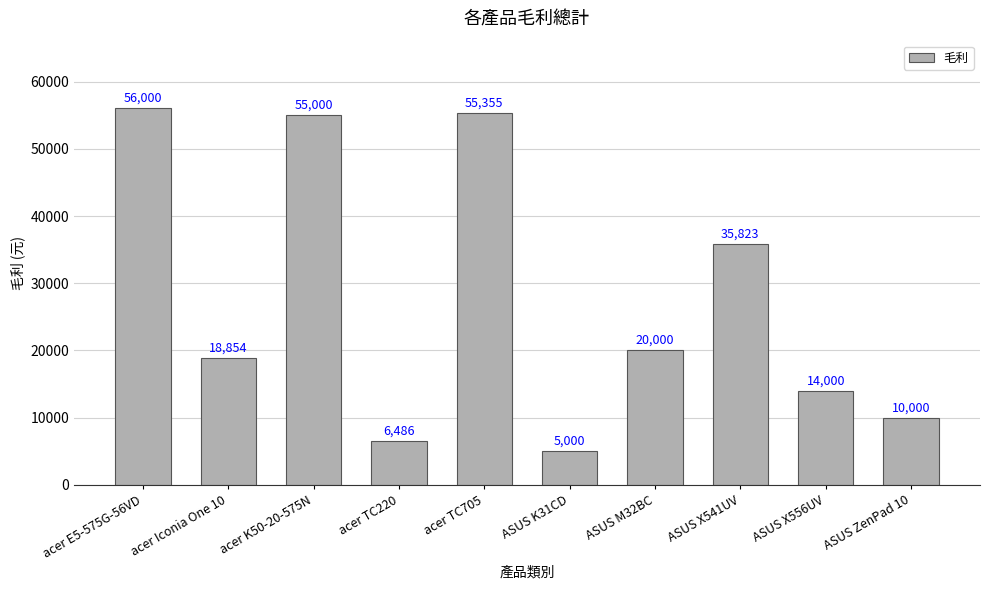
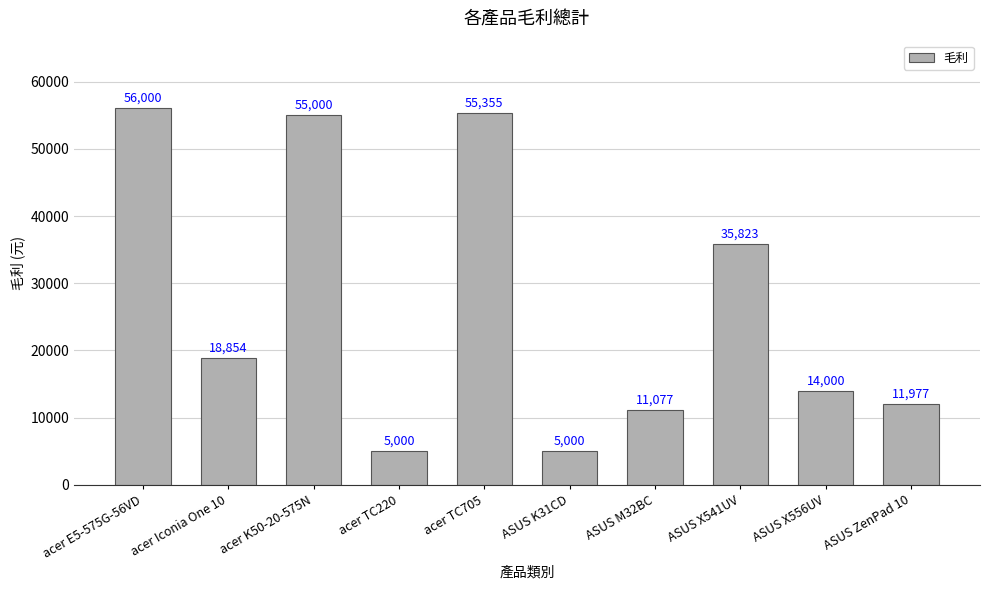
acer TC220: 6,486 -> 5,000
ASUS M32BC: 20,000 -> 11,077
ASUS ZenPad 10: 10,000 -> 11,977
